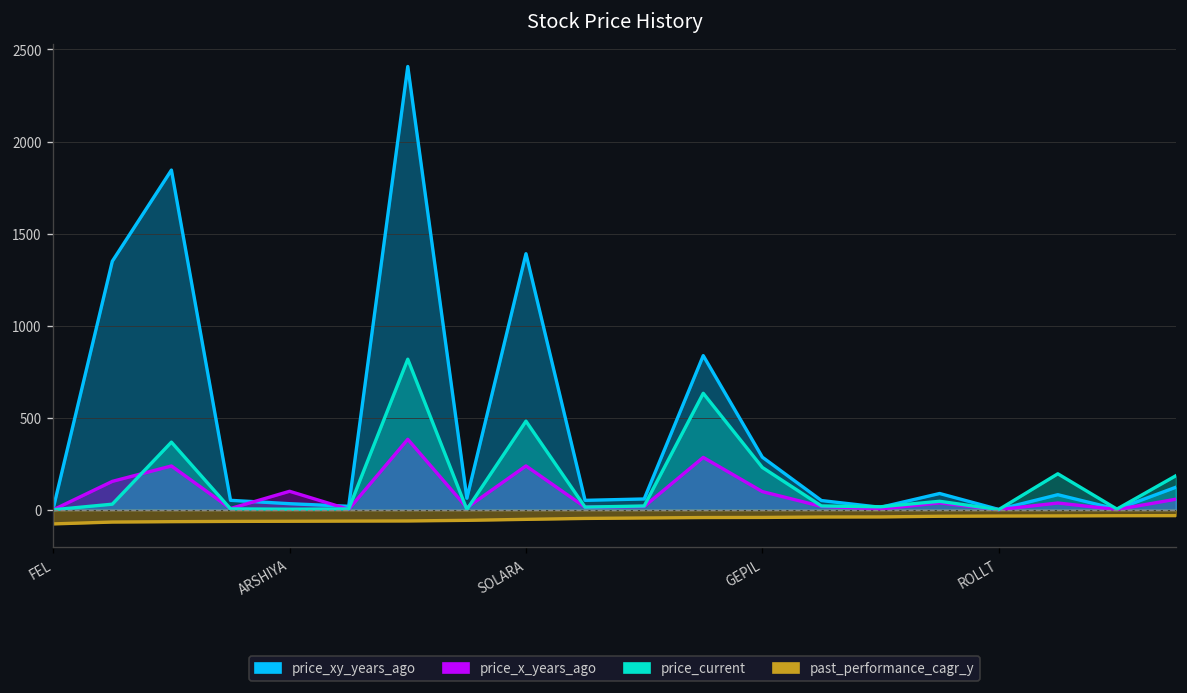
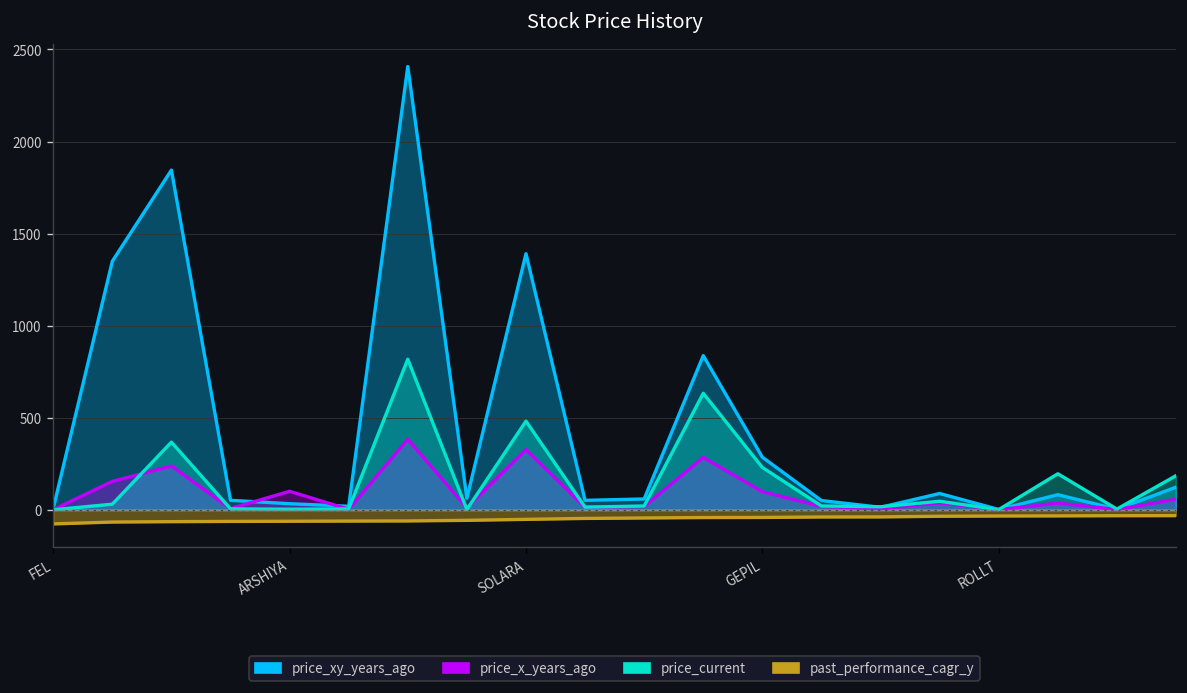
price_x_years_ago, SOLARA: 240 -> 330
